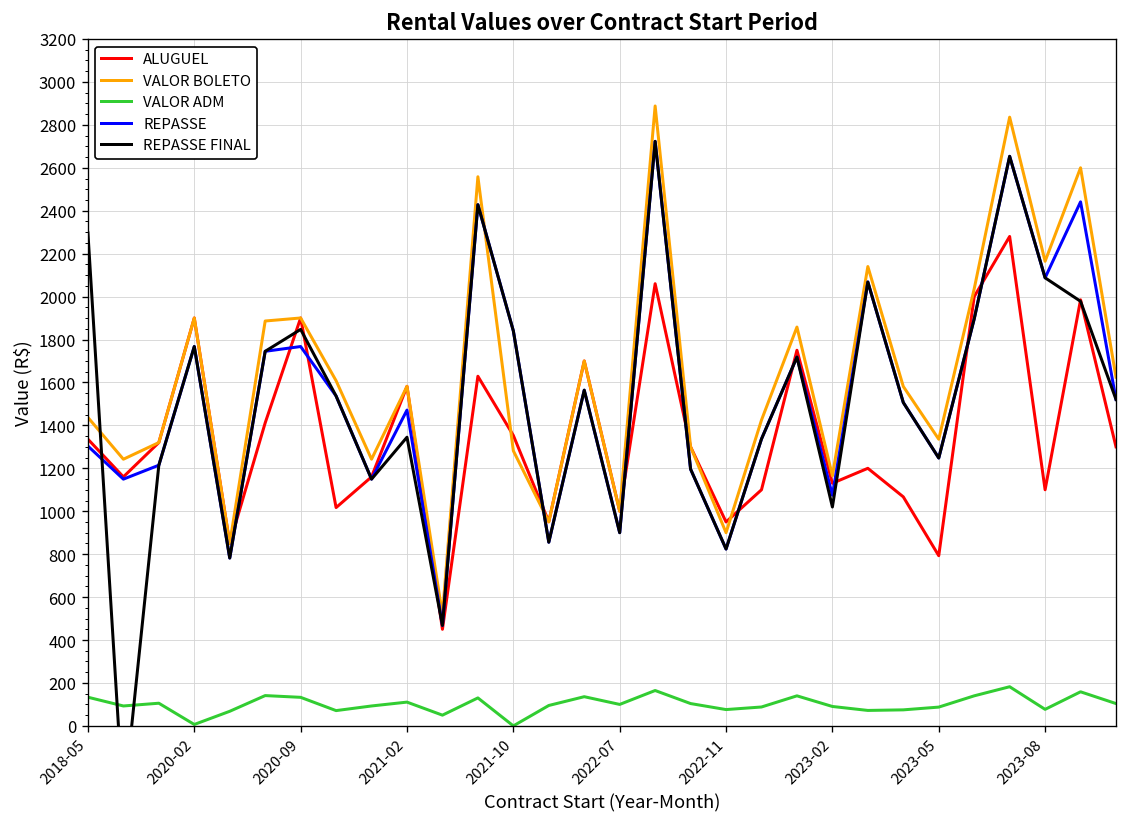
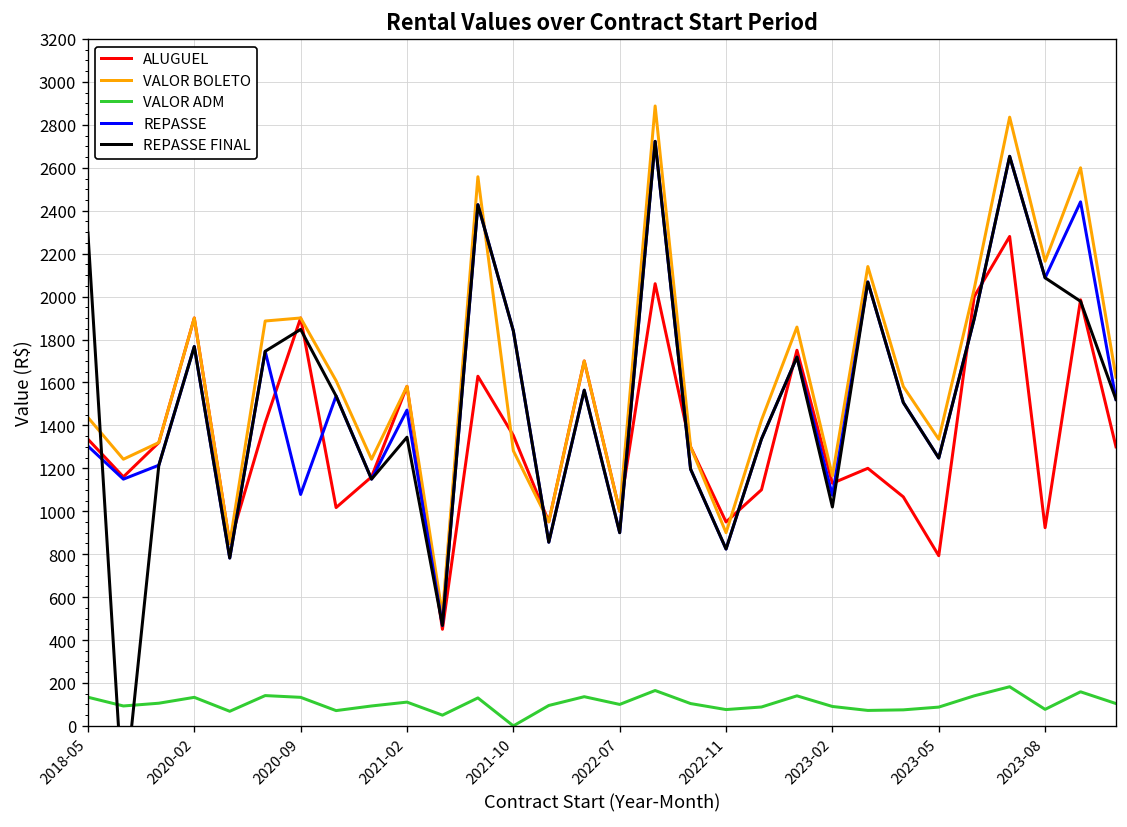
VALOR ADM, 2020-02: 10 -> 130
REPASSE, 2020-09: 1770 -> 1080
ALUGUEL, 2023-08: 1100 -> 920
